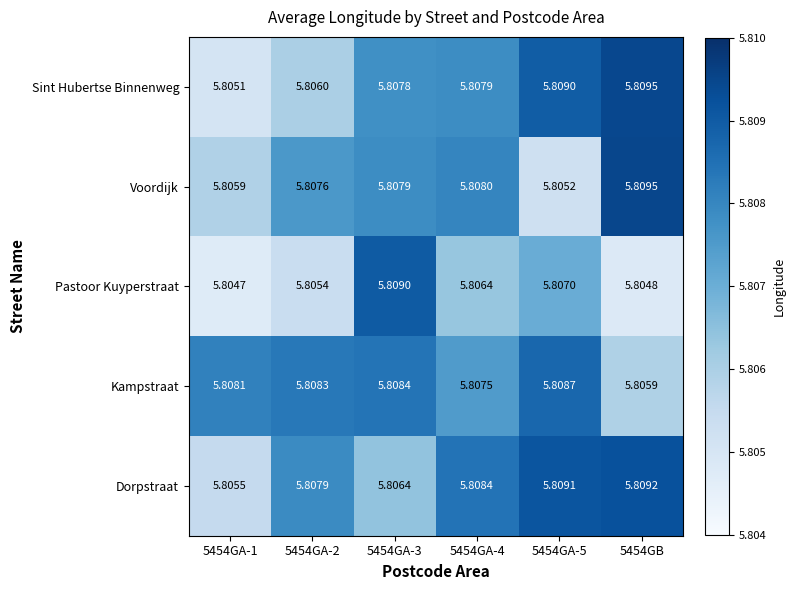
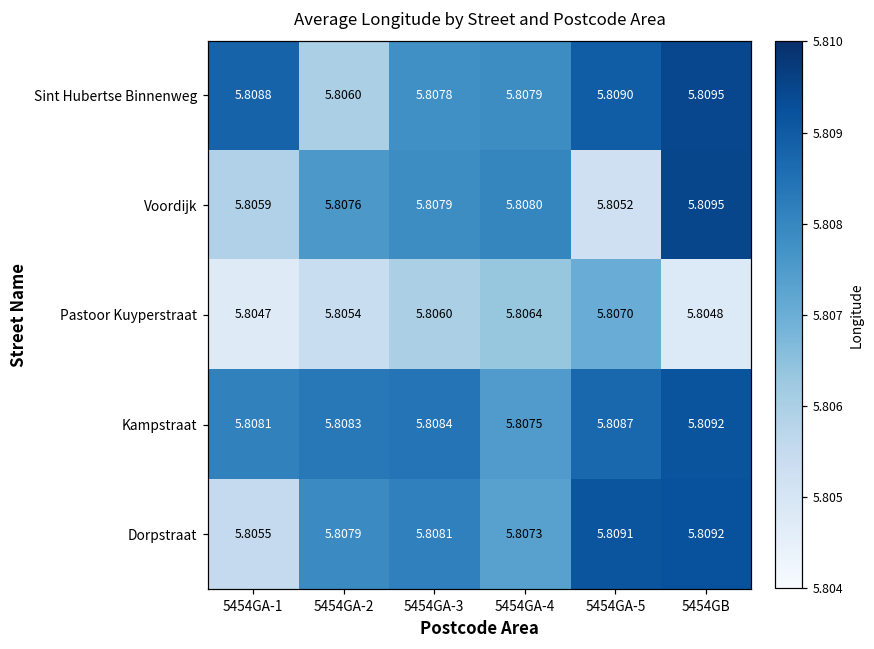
Sint Hubertse Binnenweg, 5454GA-1: 5.8051 -> 5.8088
Pastoor Kuyperstraat, 5454GA-3: 5.8090 -> 5.8060
Kampstraat, 5454GB: 5.8059 -> 5.8092
Dorpstraat, 5454GA-3: 5.8064 -> 5.8081
Dorpstraat, 5454GA-4: 5.8084 -> 5.8073
